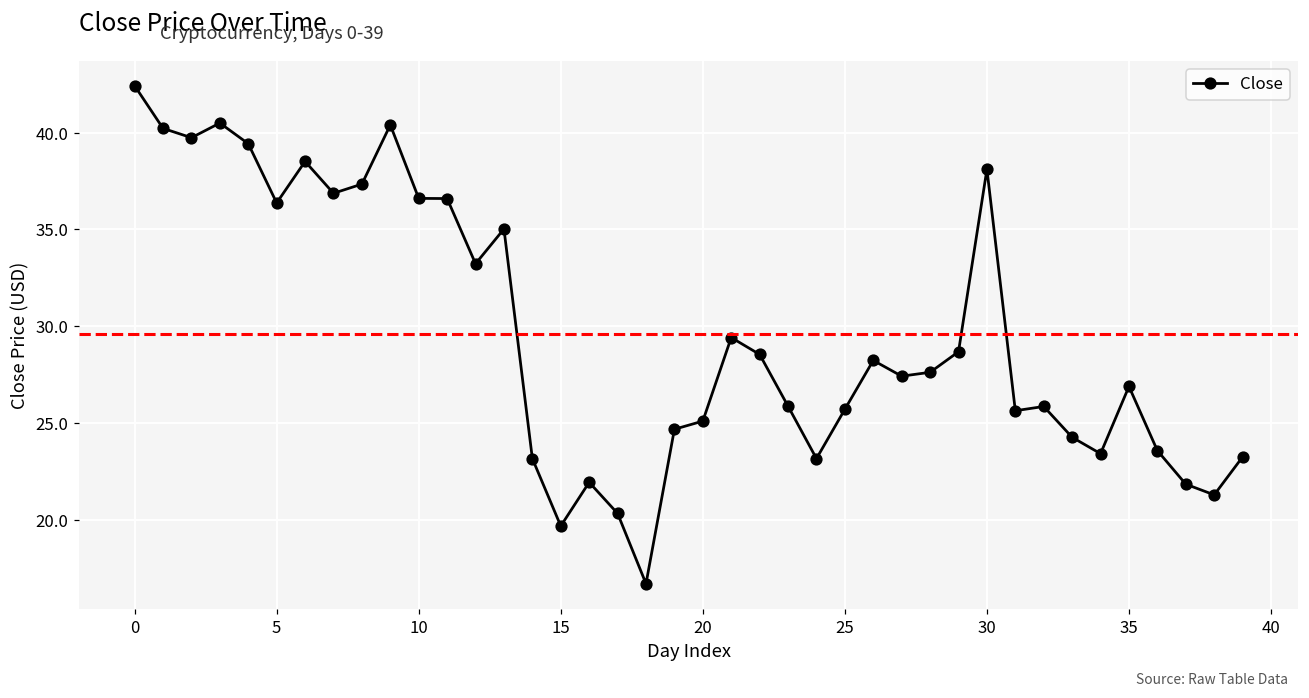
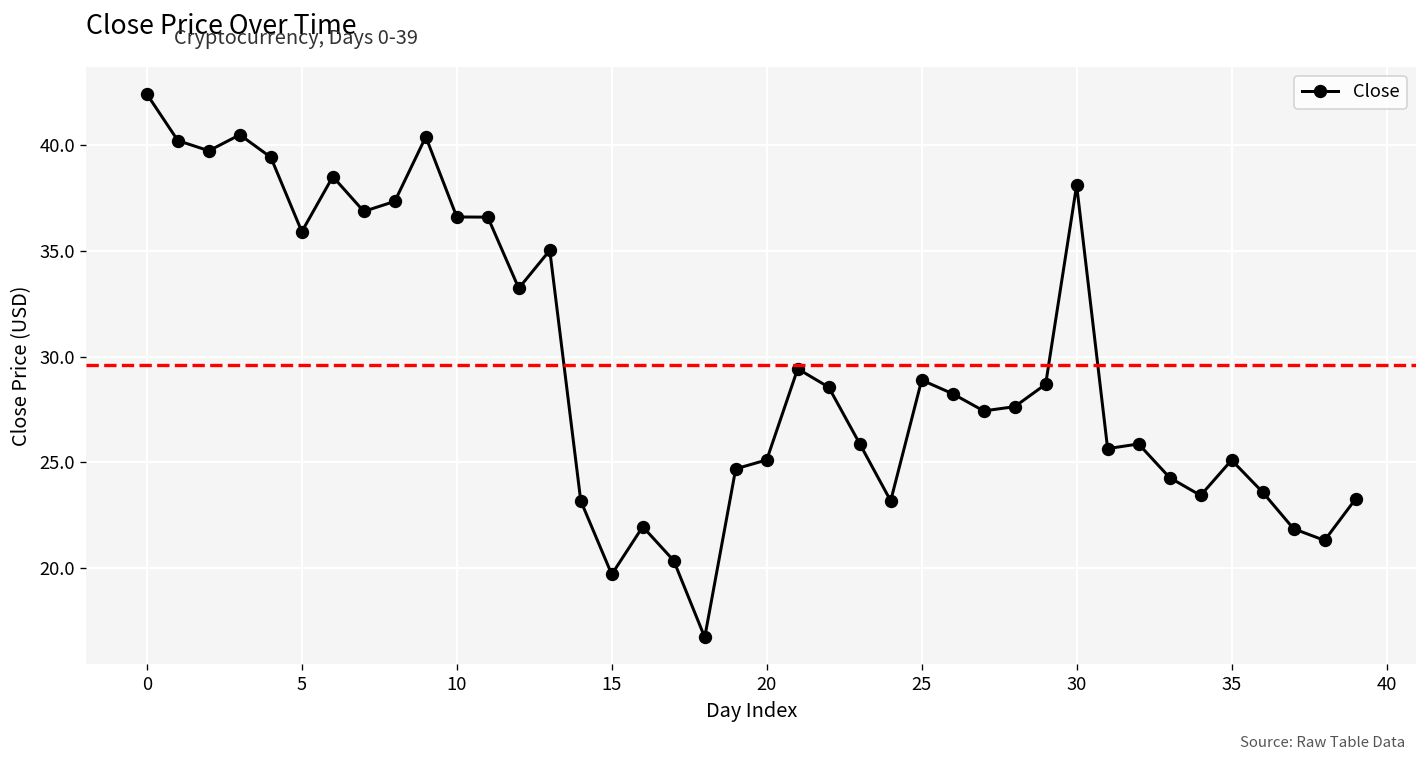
5: 36.4 -> 35.9
25: 25.7 -> 28.9
35: 26.9 -> 25.1
